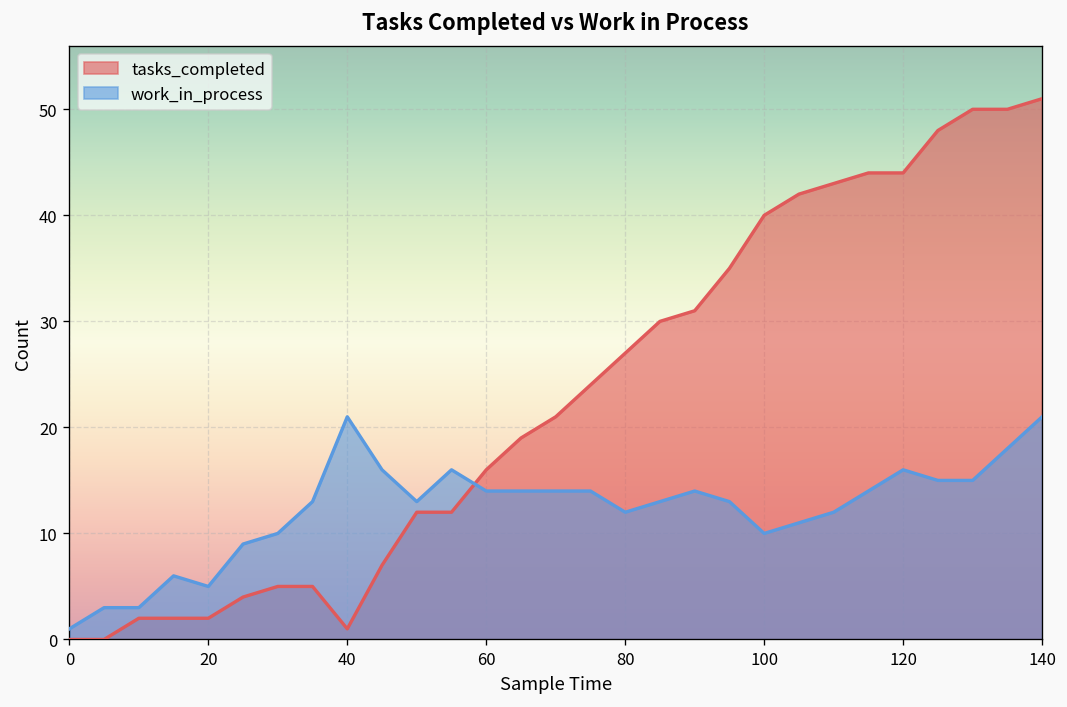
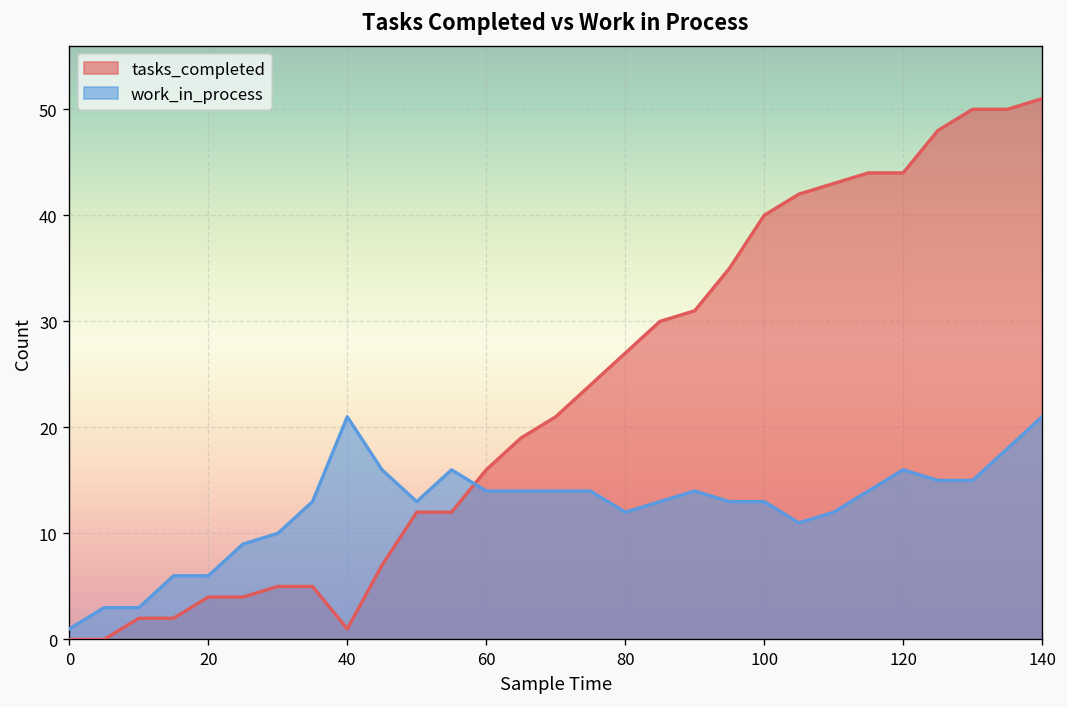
tasks_completed, 20: 2 -> 4
work_in_process, 20: 5 -> 6
work_in_process, 100: 10 -> 13
